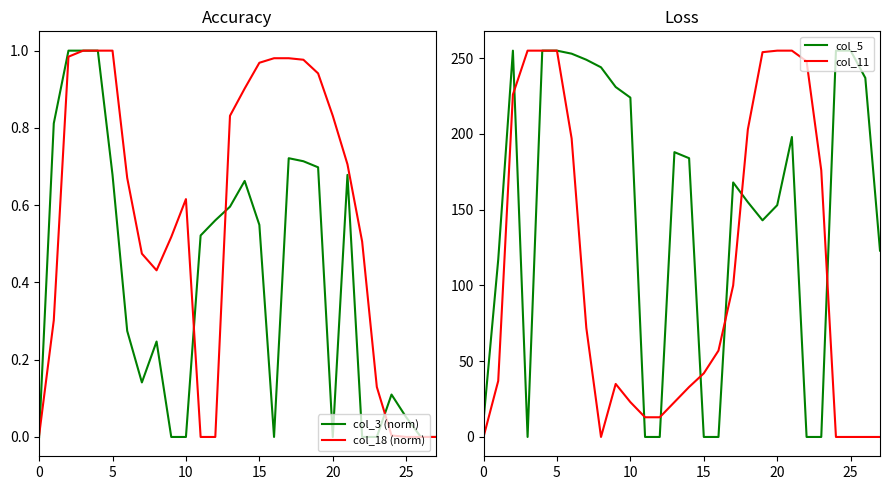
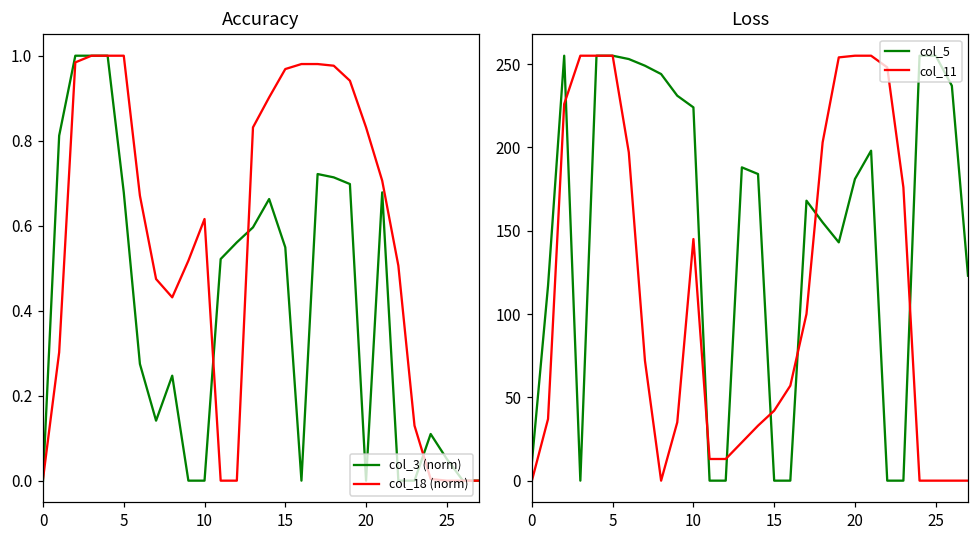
Loss, col_11, 10: 23 -> 145
Loss, col_5, 20: 153 -> 181
